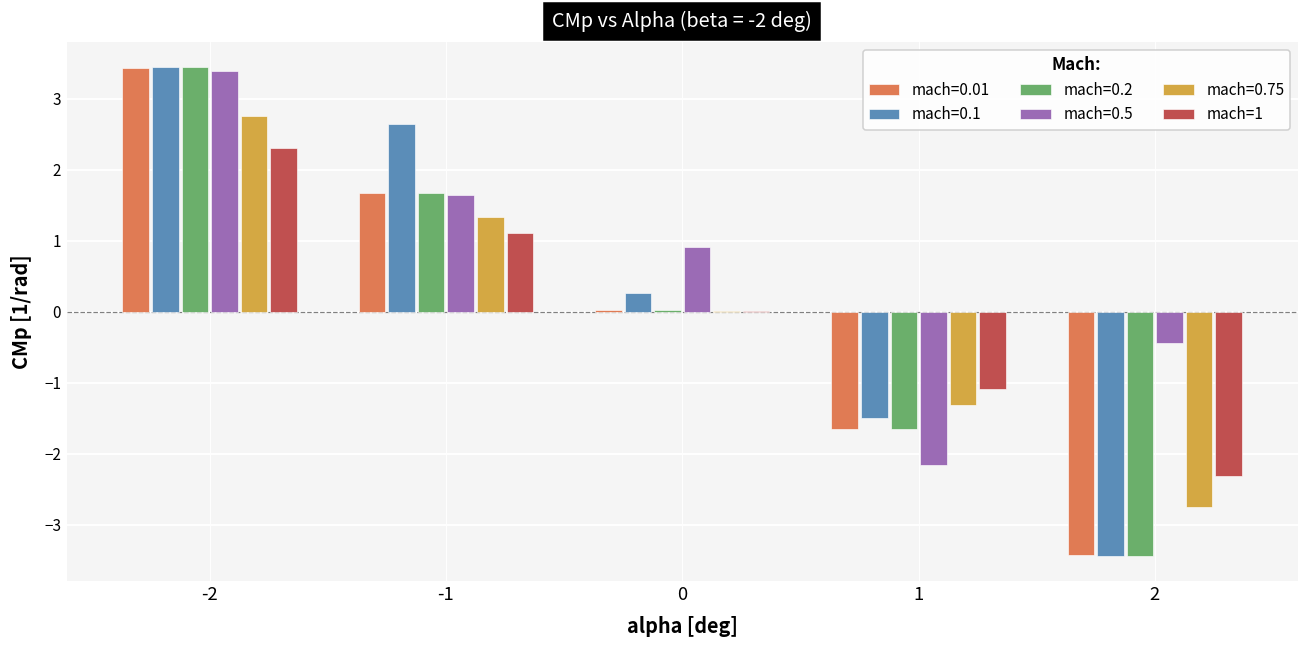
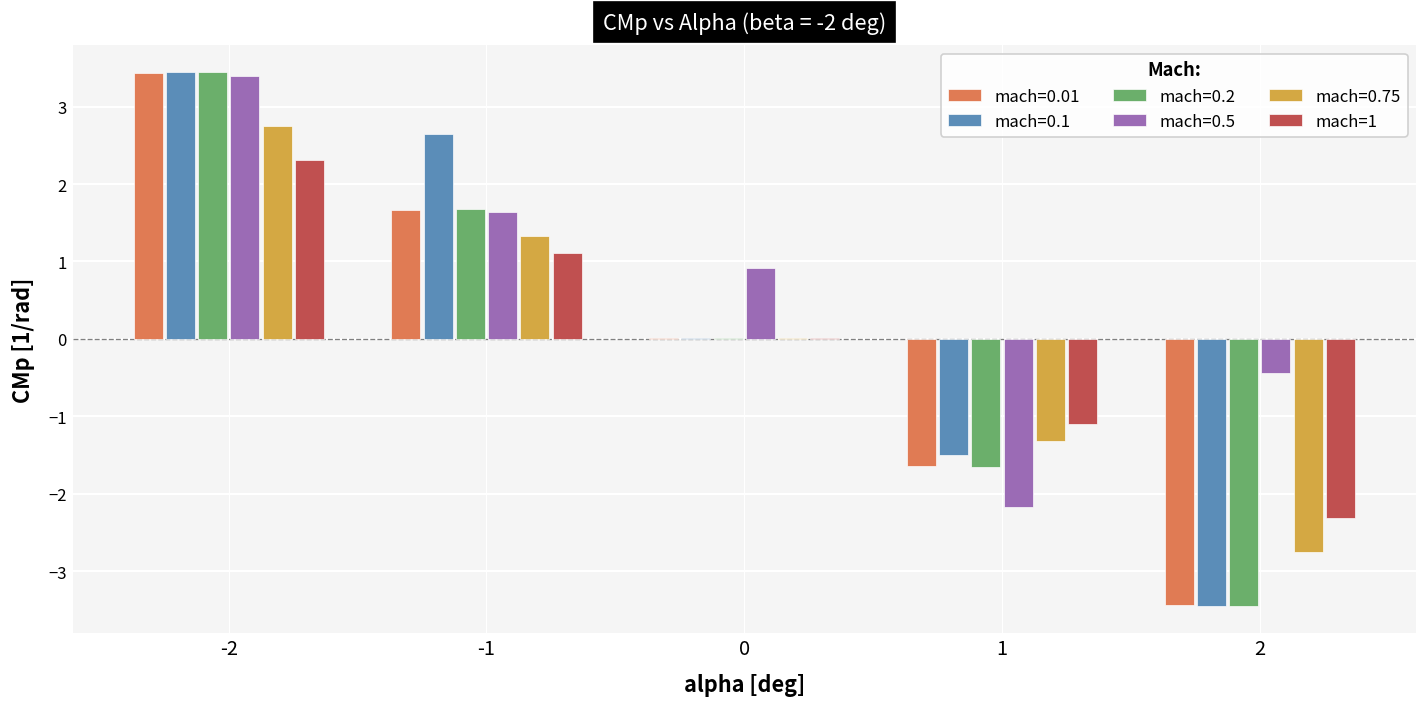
mach=0.1, 0: 0.3 -> 0.0
